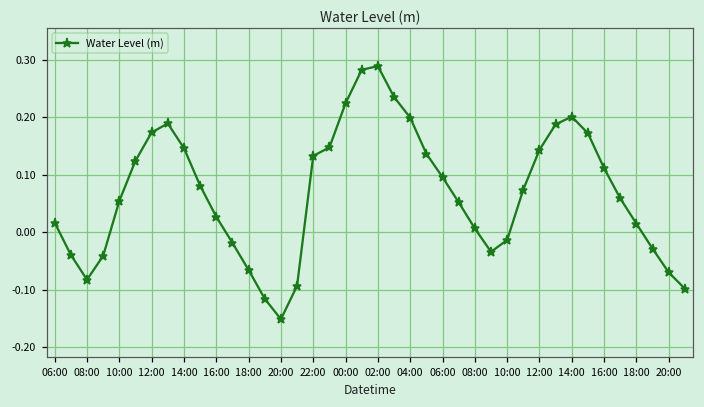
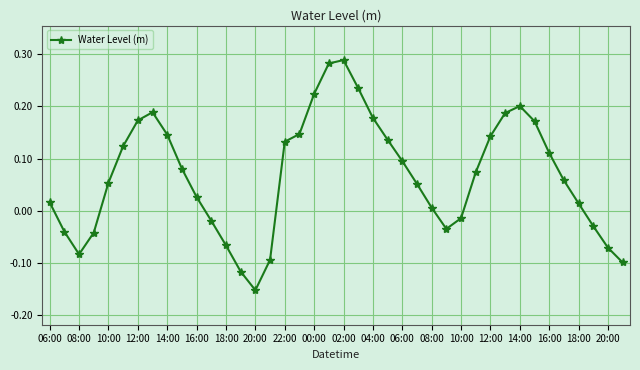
04:00: 0.20 -> 0.18
